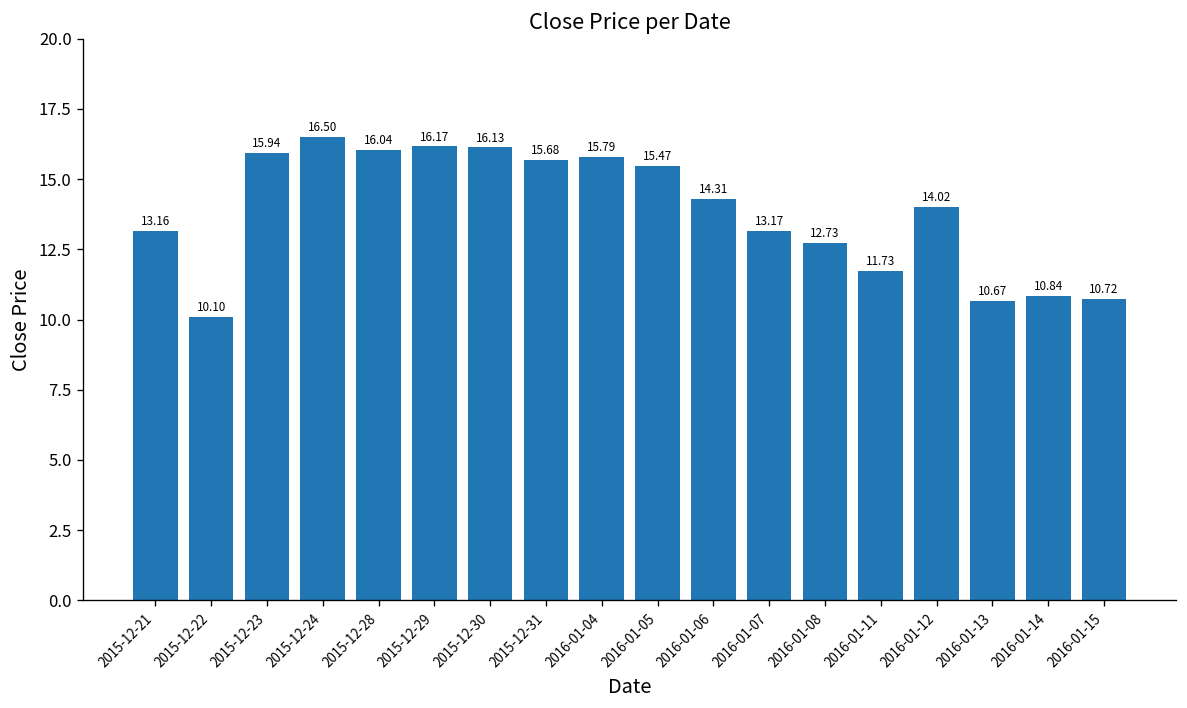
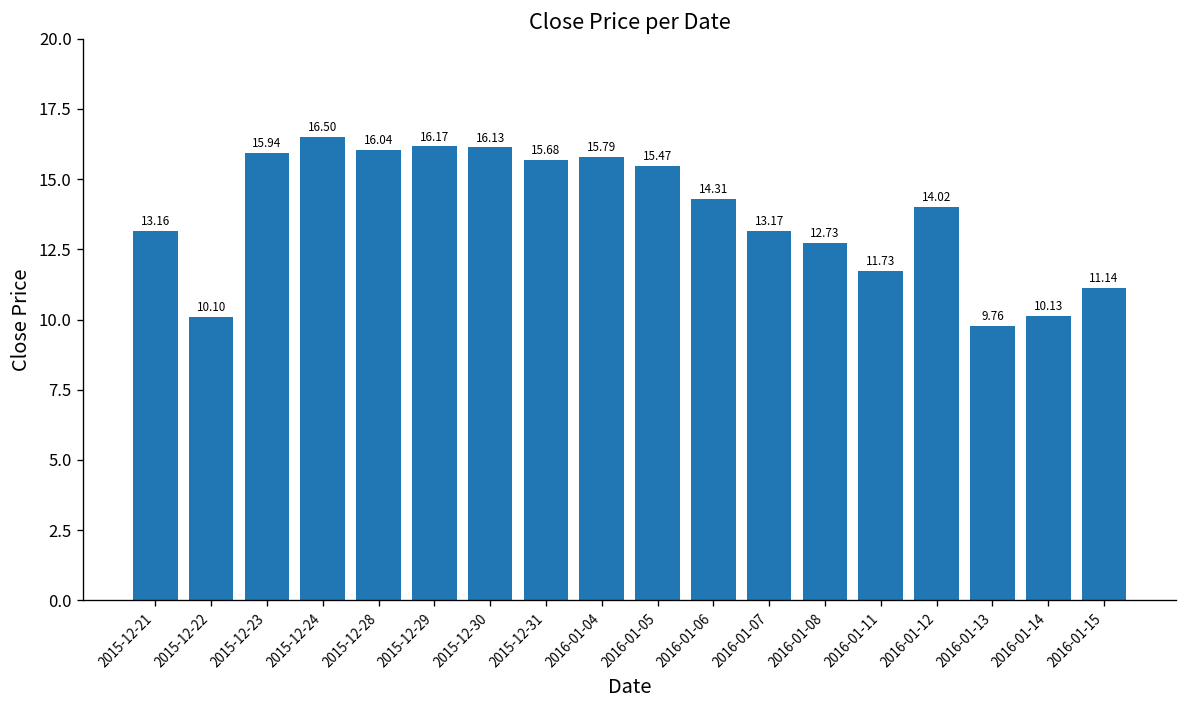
2016-01-13: 10.67 -> 9.76
2016-01-14: 10.84 -> 10.13
2016-01-15: 10.72 -> 11.14
